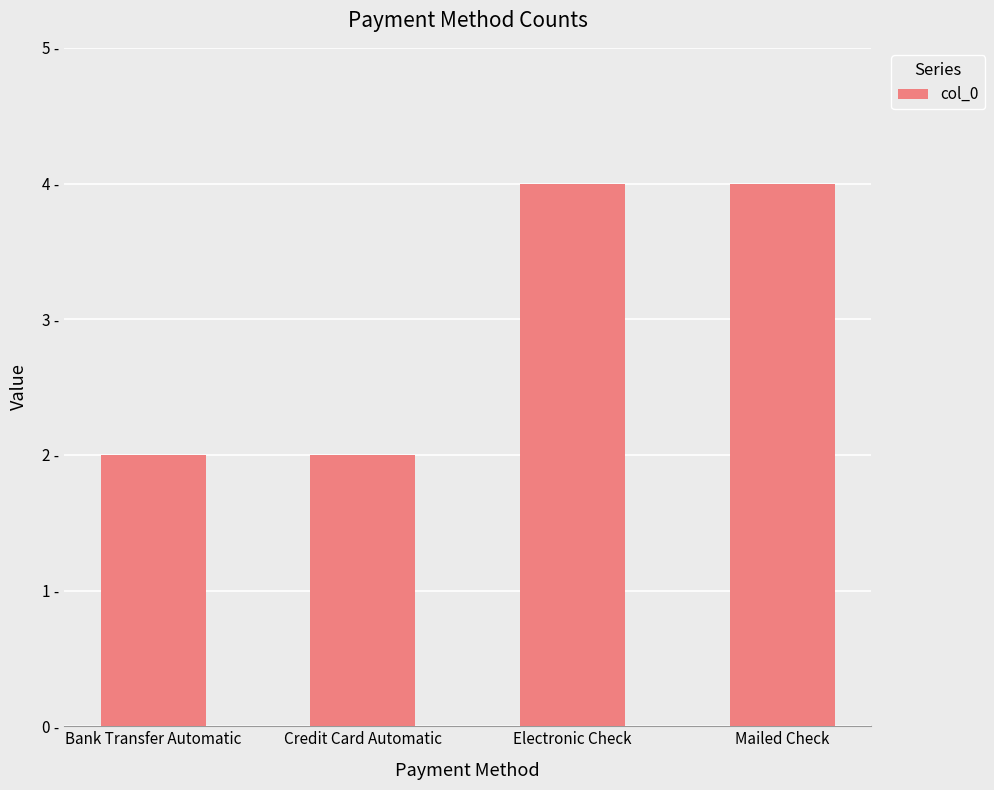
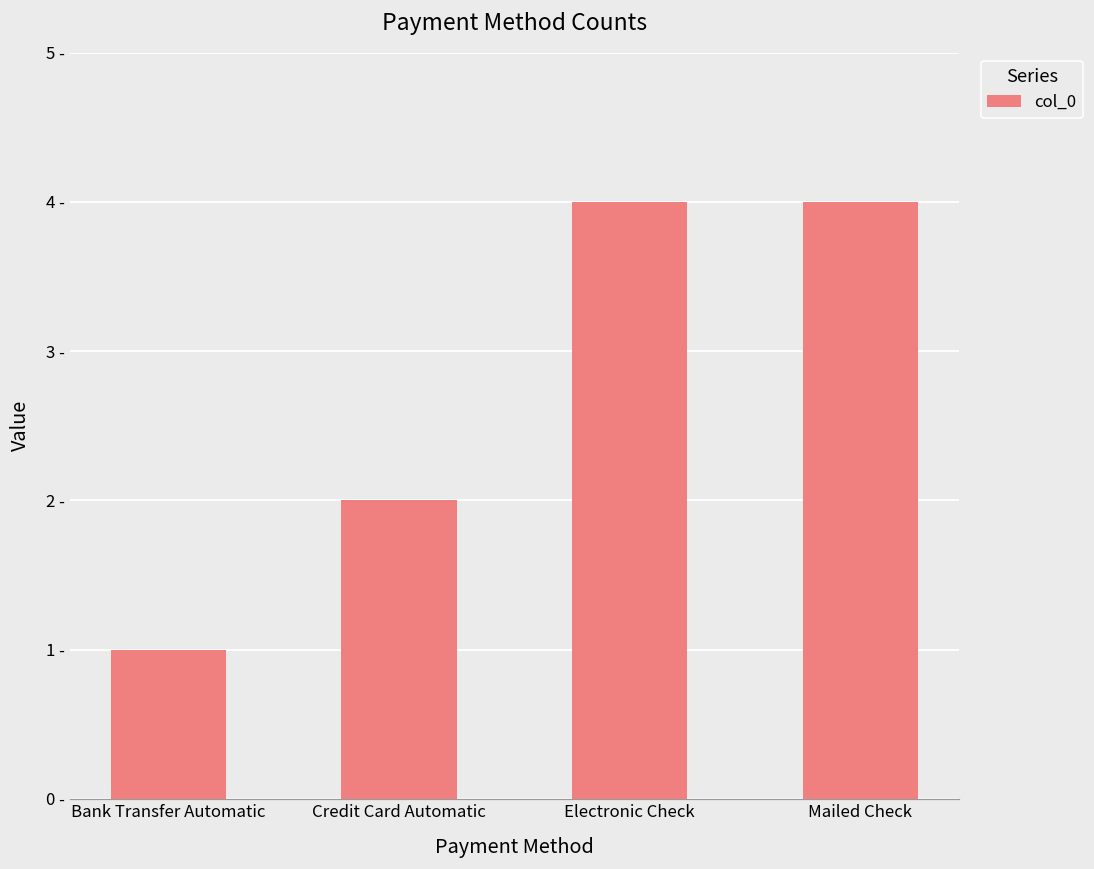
Bank Transfer Automatic: 2 - -> 1 -
